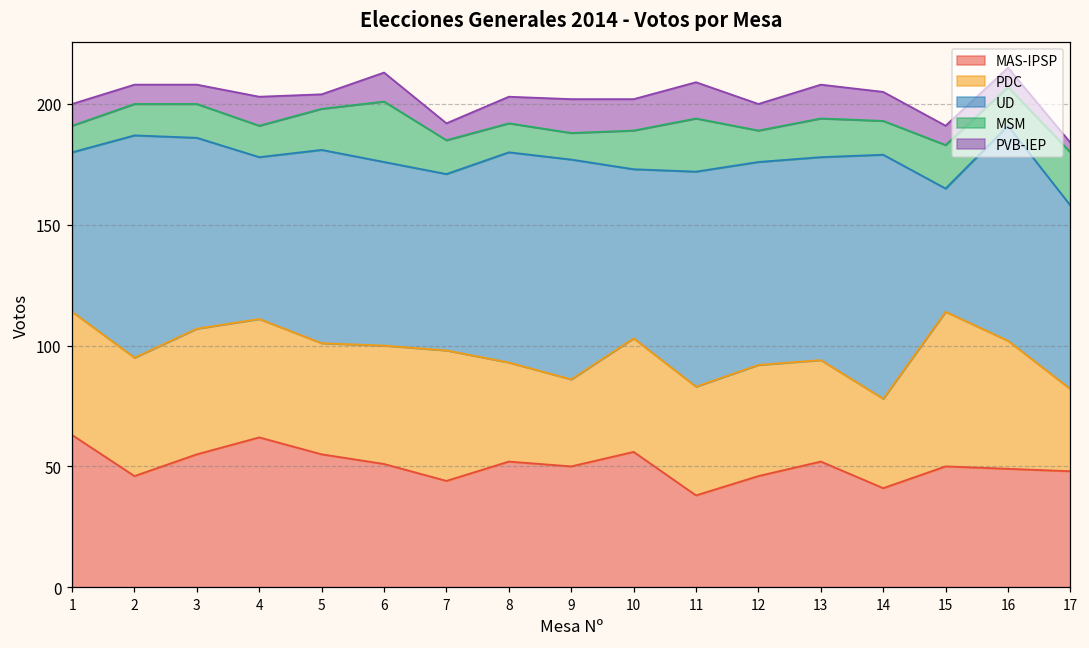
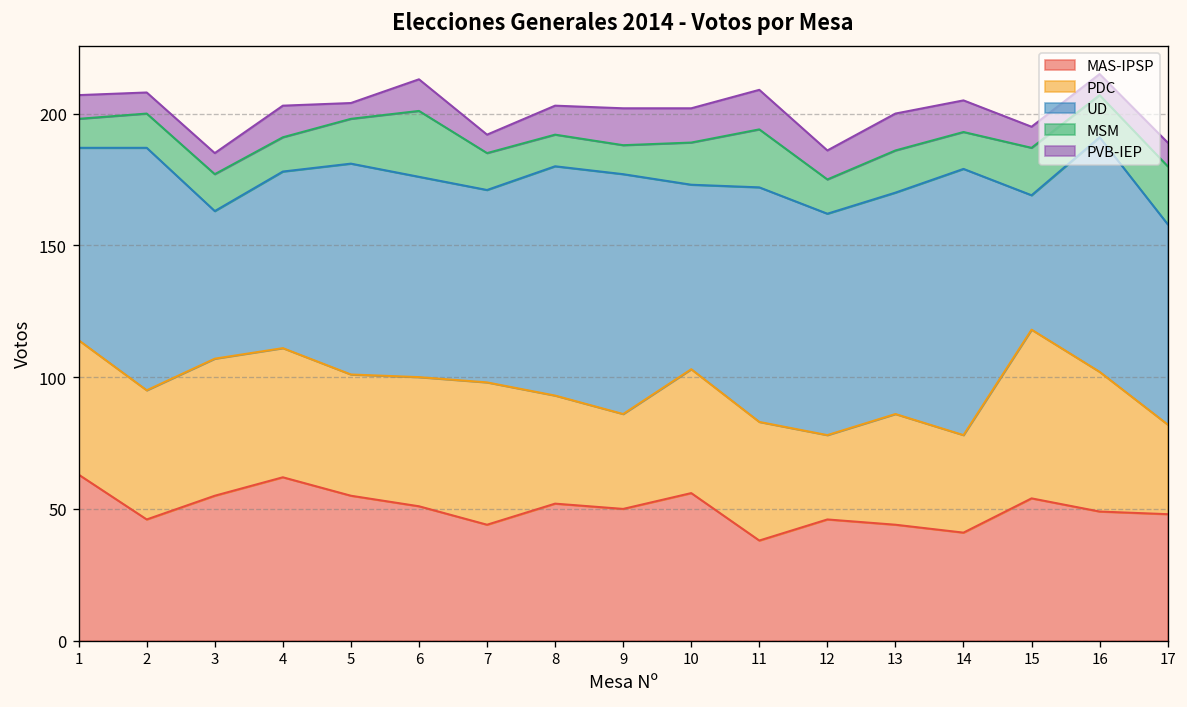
UD, 1: 66 -> 73
UD, 3: 79 -> 56
PDC, 12: 46 -> 32
MAS-IPSP, 13: 52 -> 44
MAS-IPSP, 15: 50 -> 54
PVB-IEP, 17: 4 -> 9
